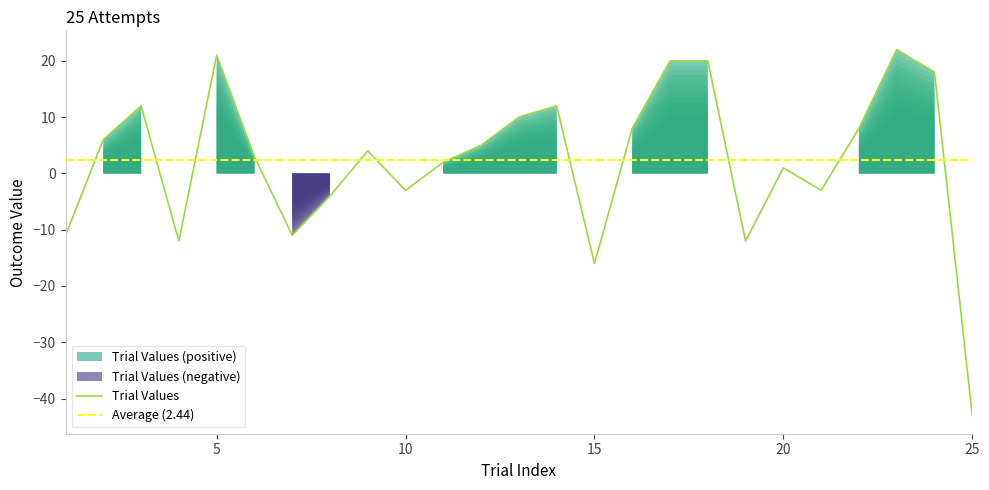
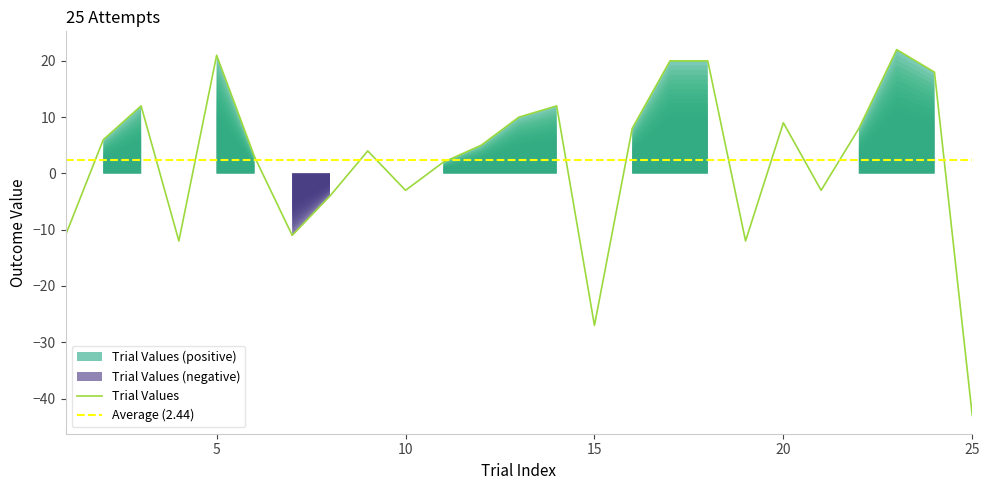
15: -16 -> -27
20: 1 -> 9
